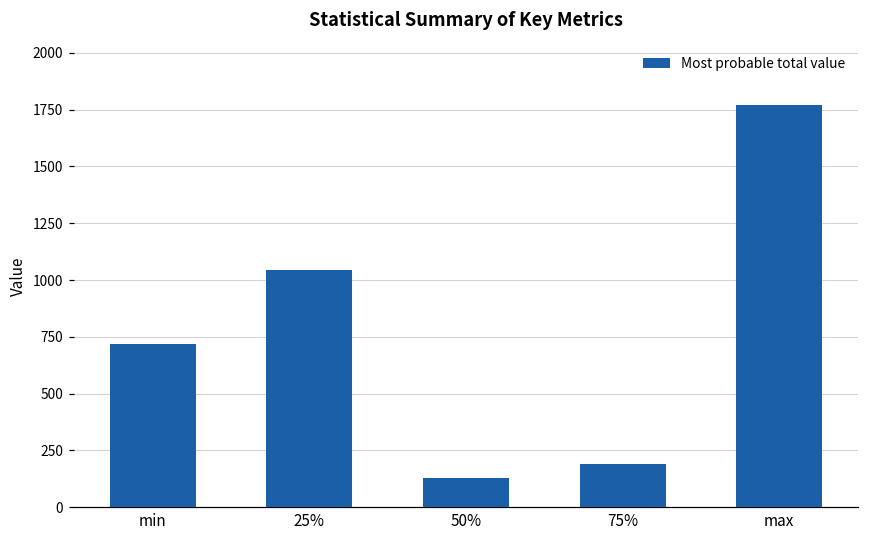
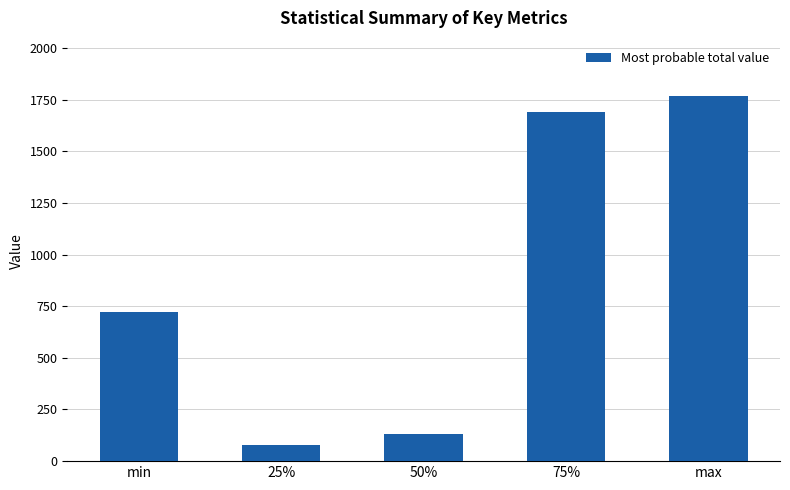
25%: 1040 -> 80
75%: 190 -> 1690
